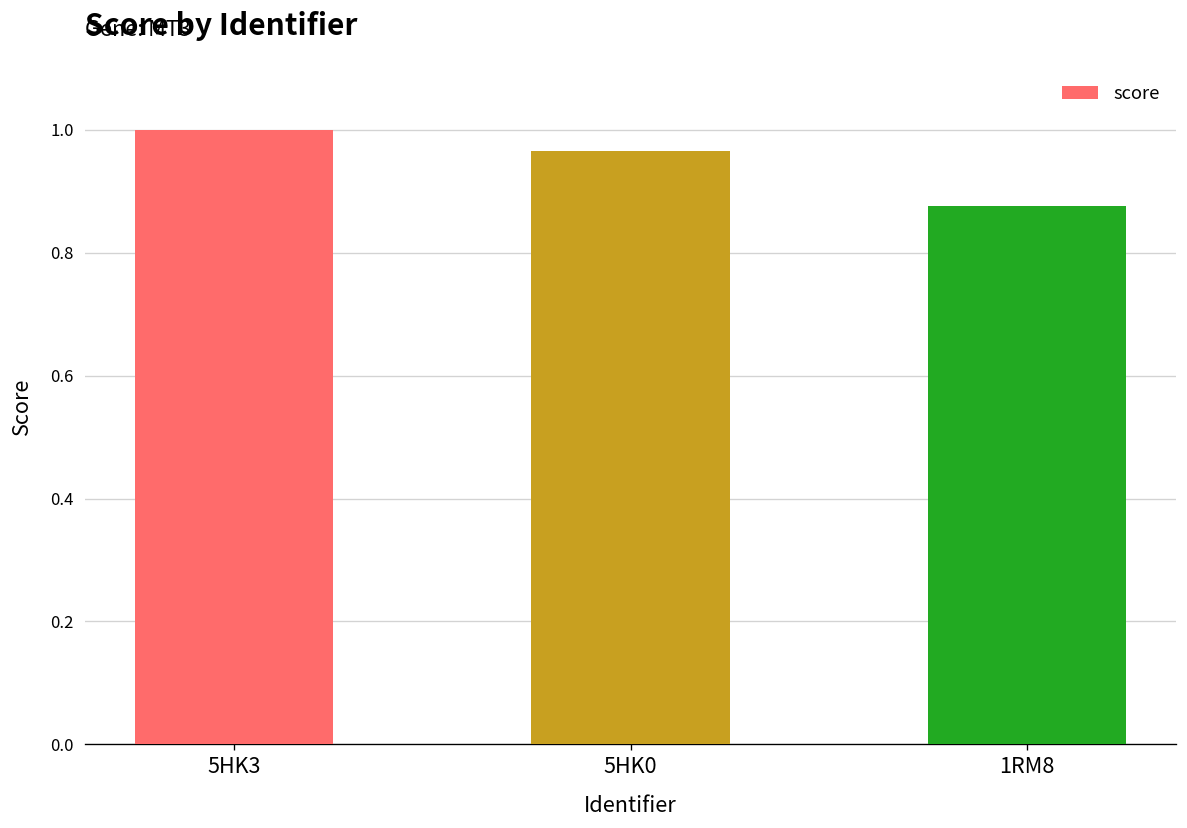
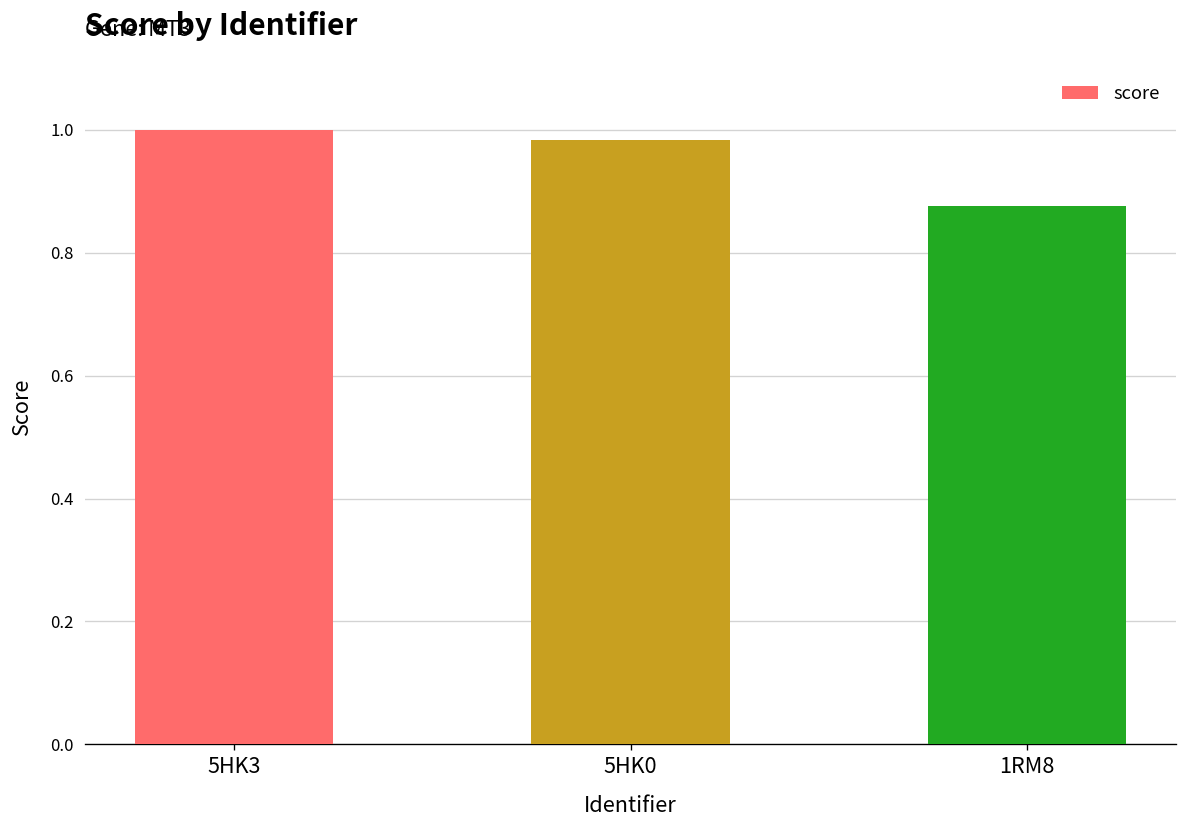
5HK0: 0.97 -> 0.98
